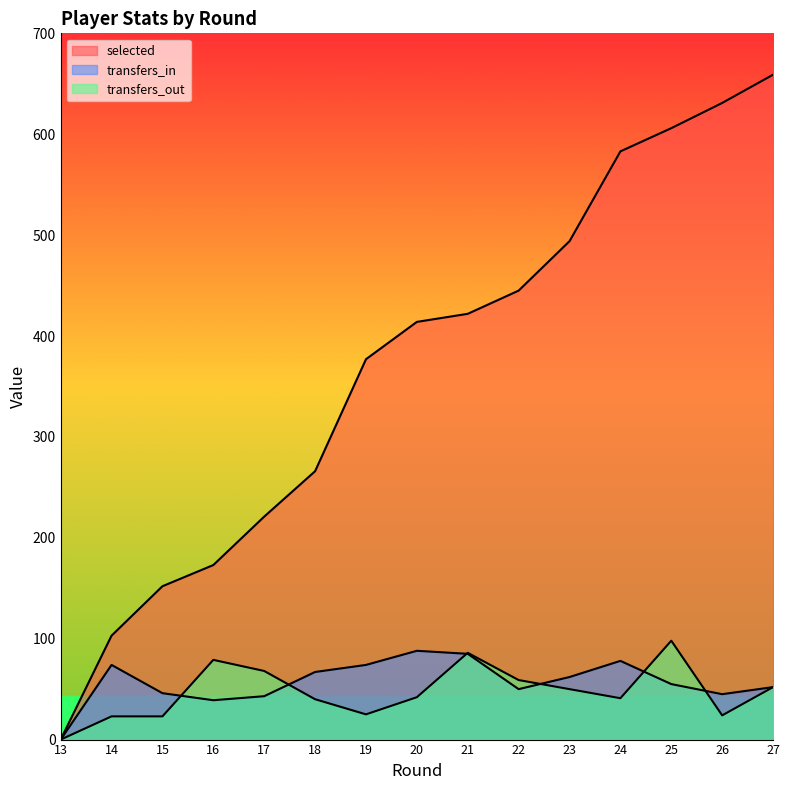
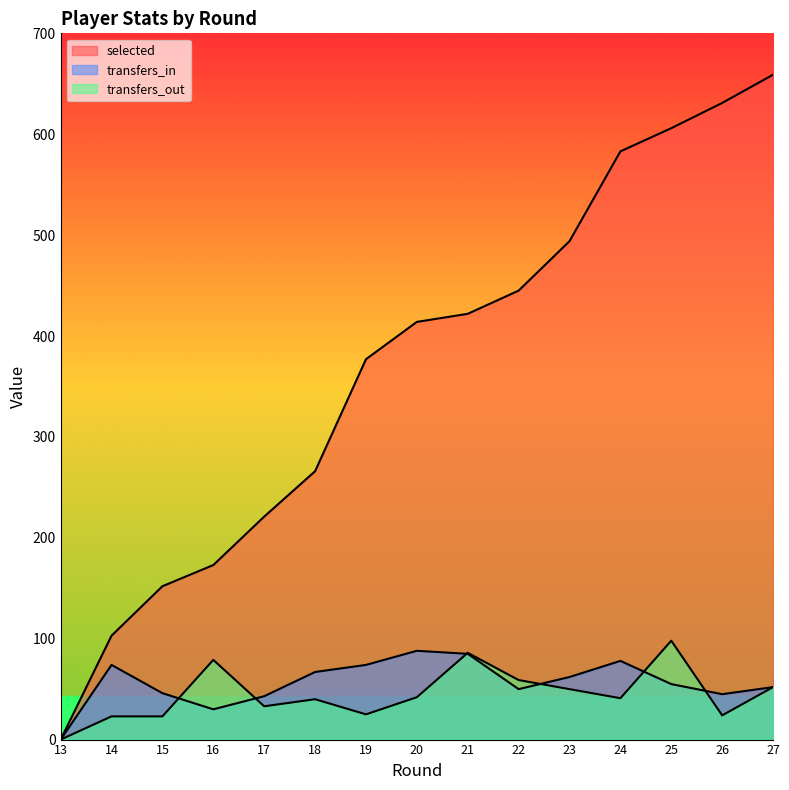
transfers_in, 16: 39 -> 30
transfers_out, 17: 68 -> 33
